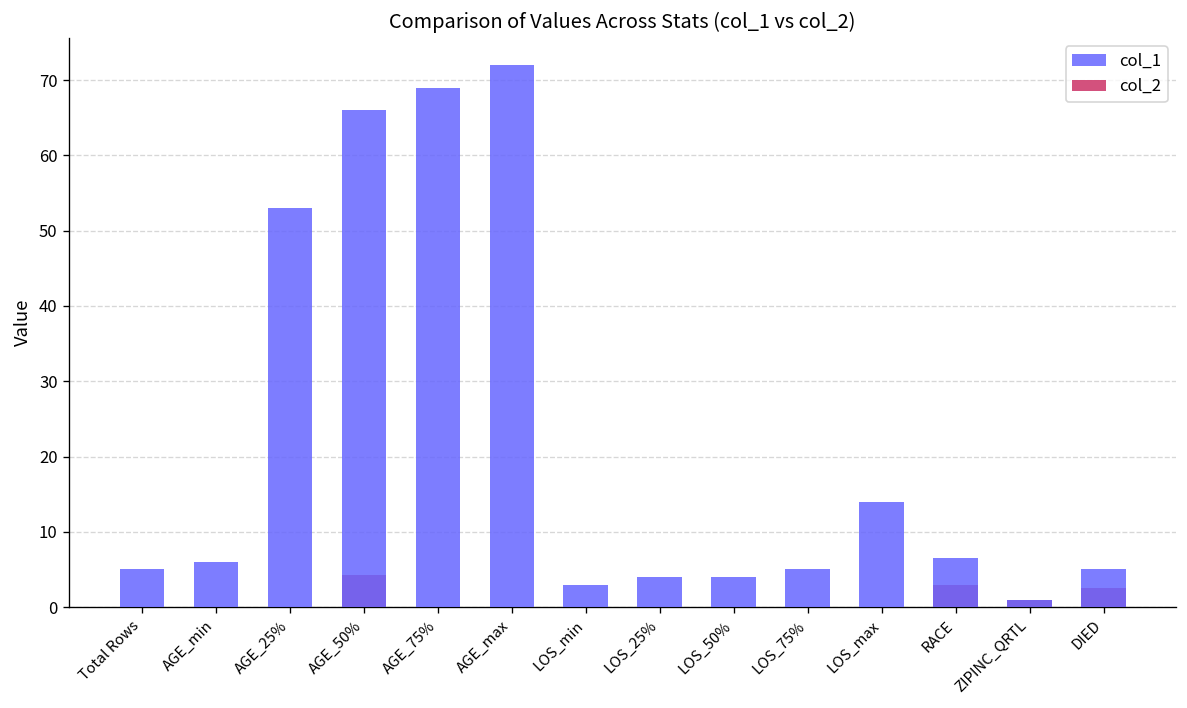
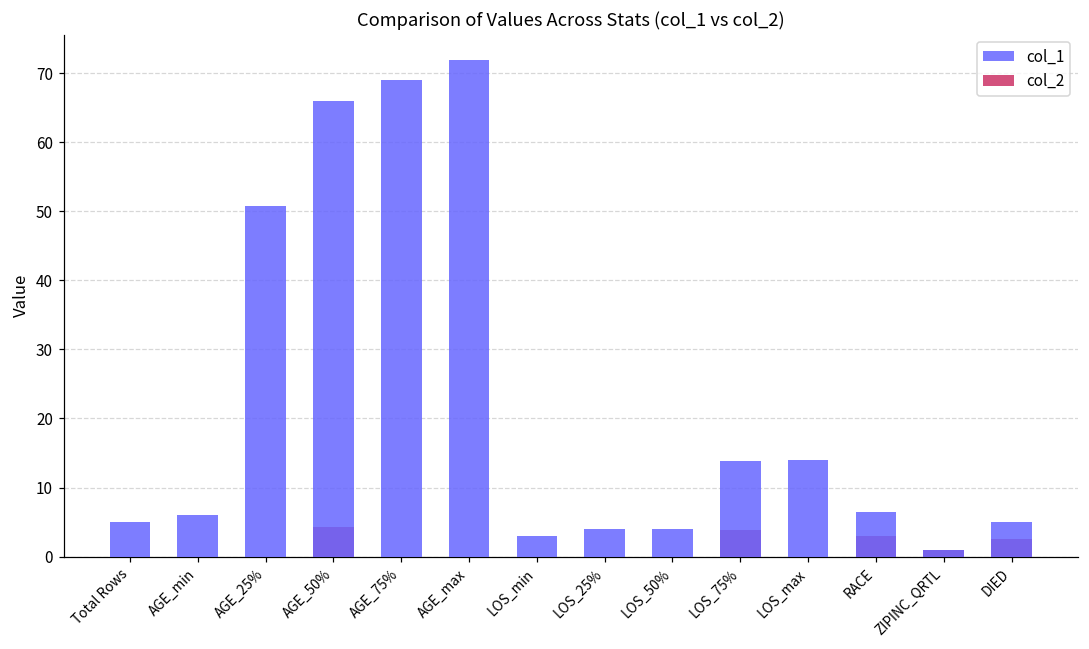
col_1, AGE_25%: 53 -> 51
col_1, LOS_75%: 5 -> 14
col_2, LOS_75%: 0 -> 4
